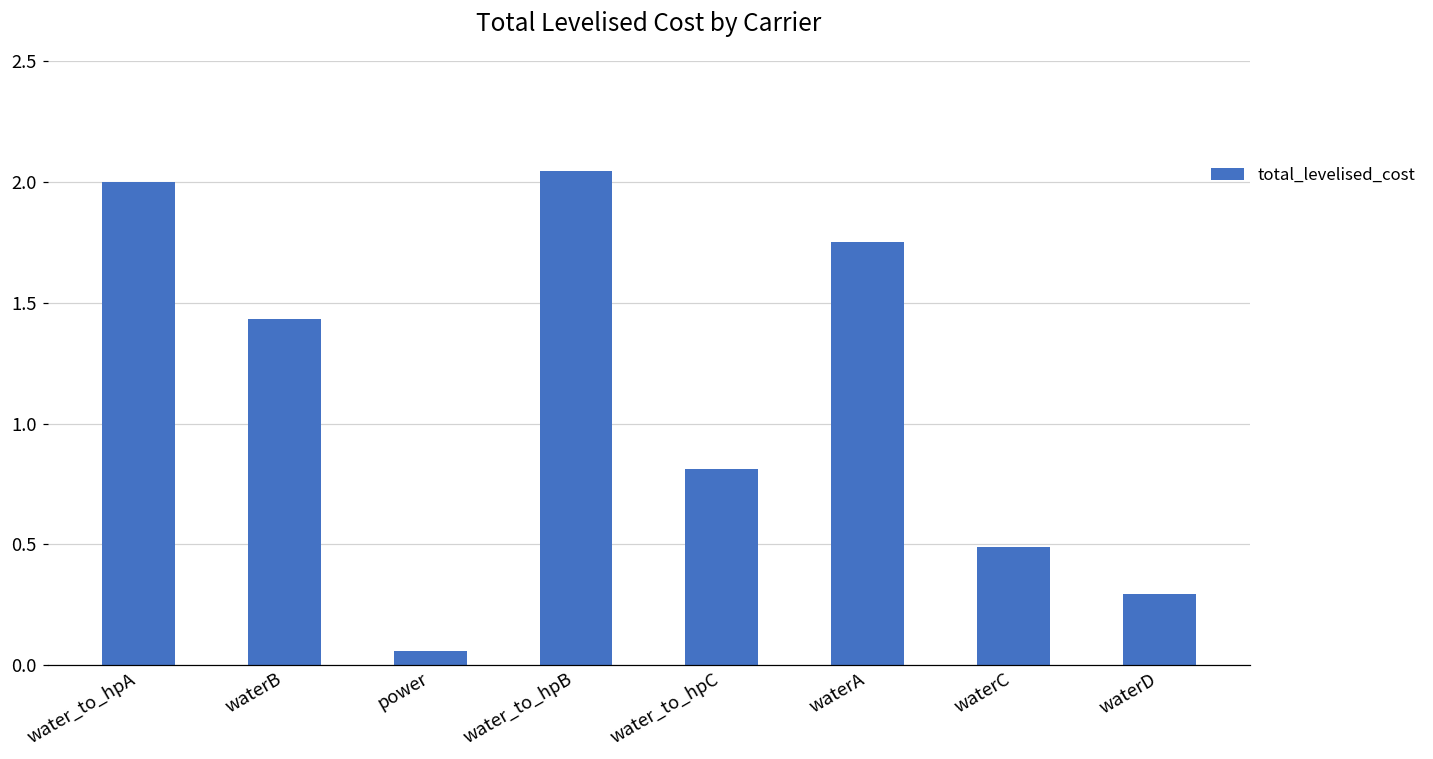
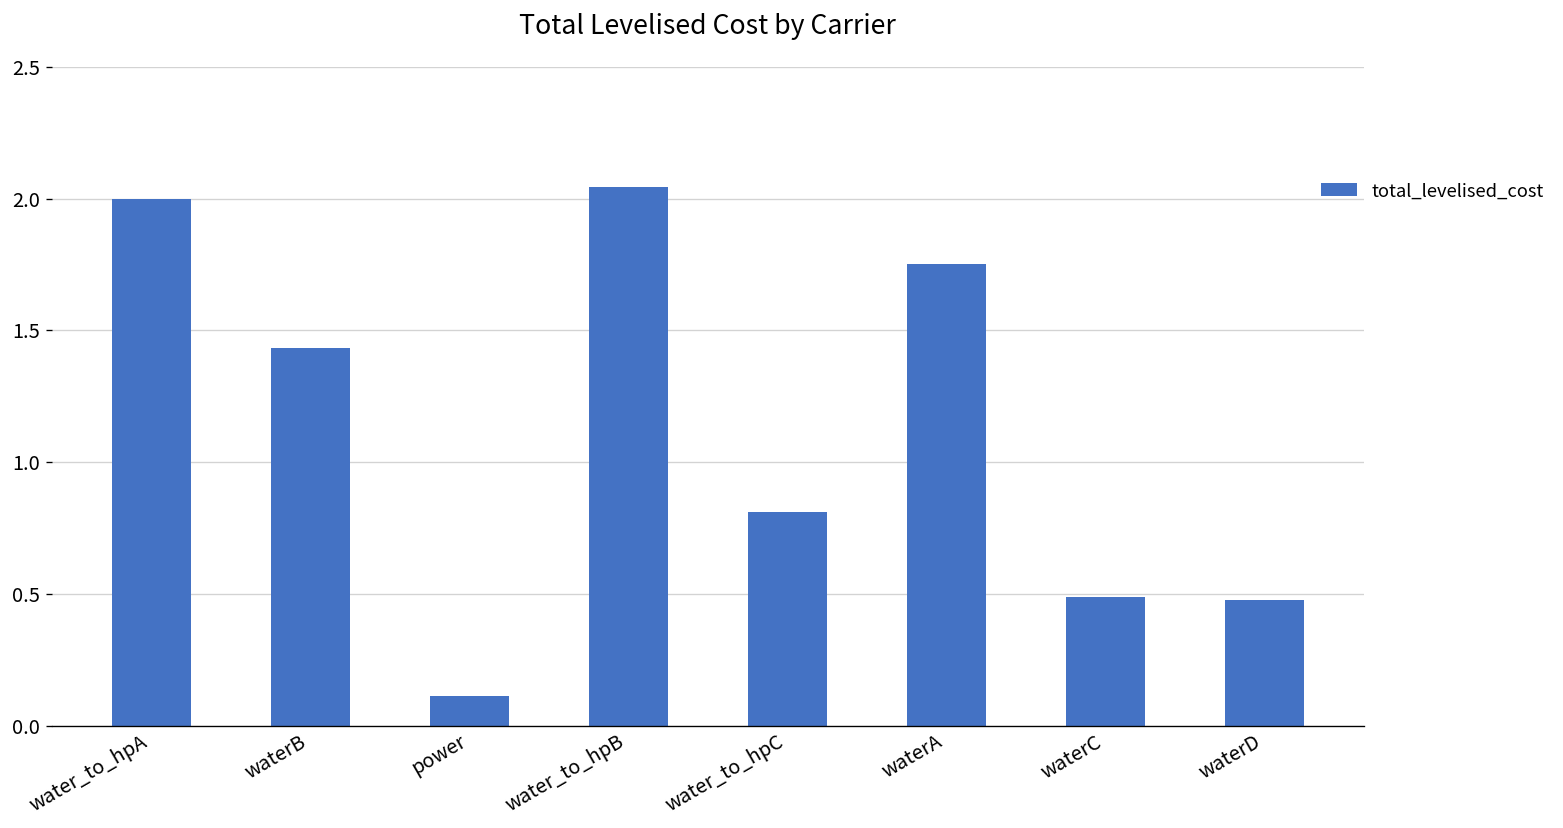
power: 0.06 -> 0.11
waterD: 0.30 -> 0.48
